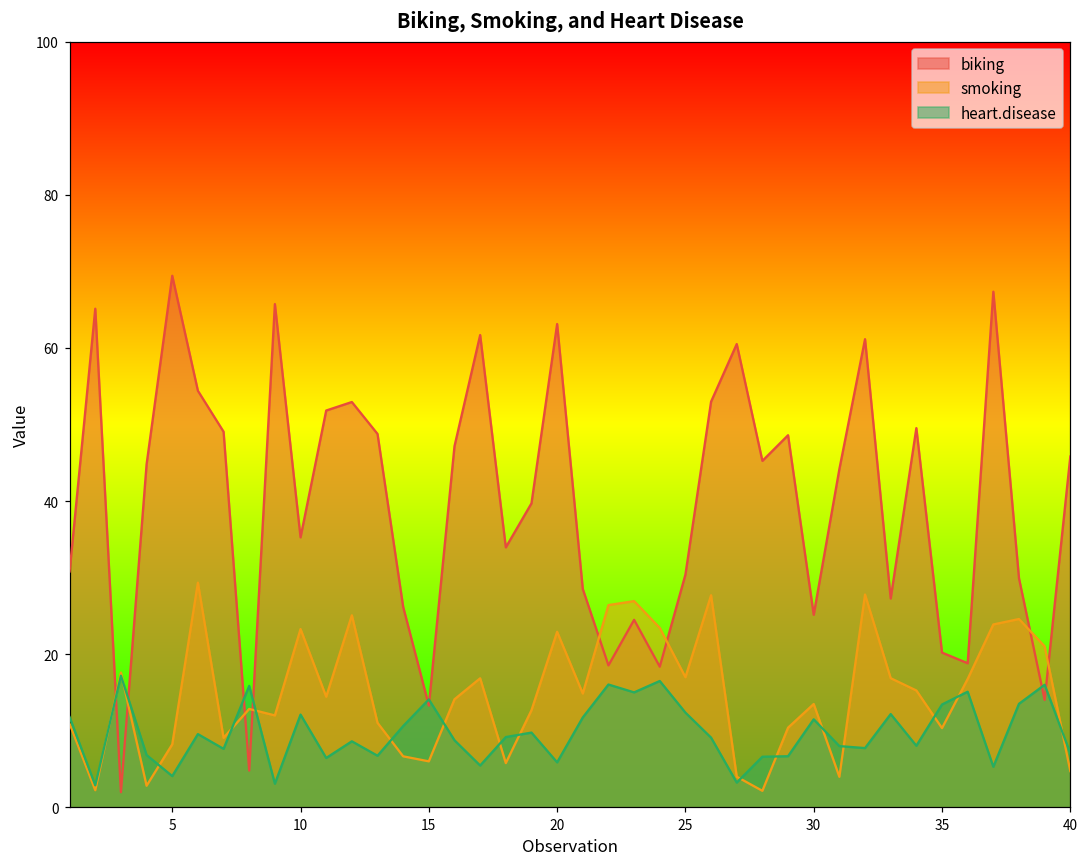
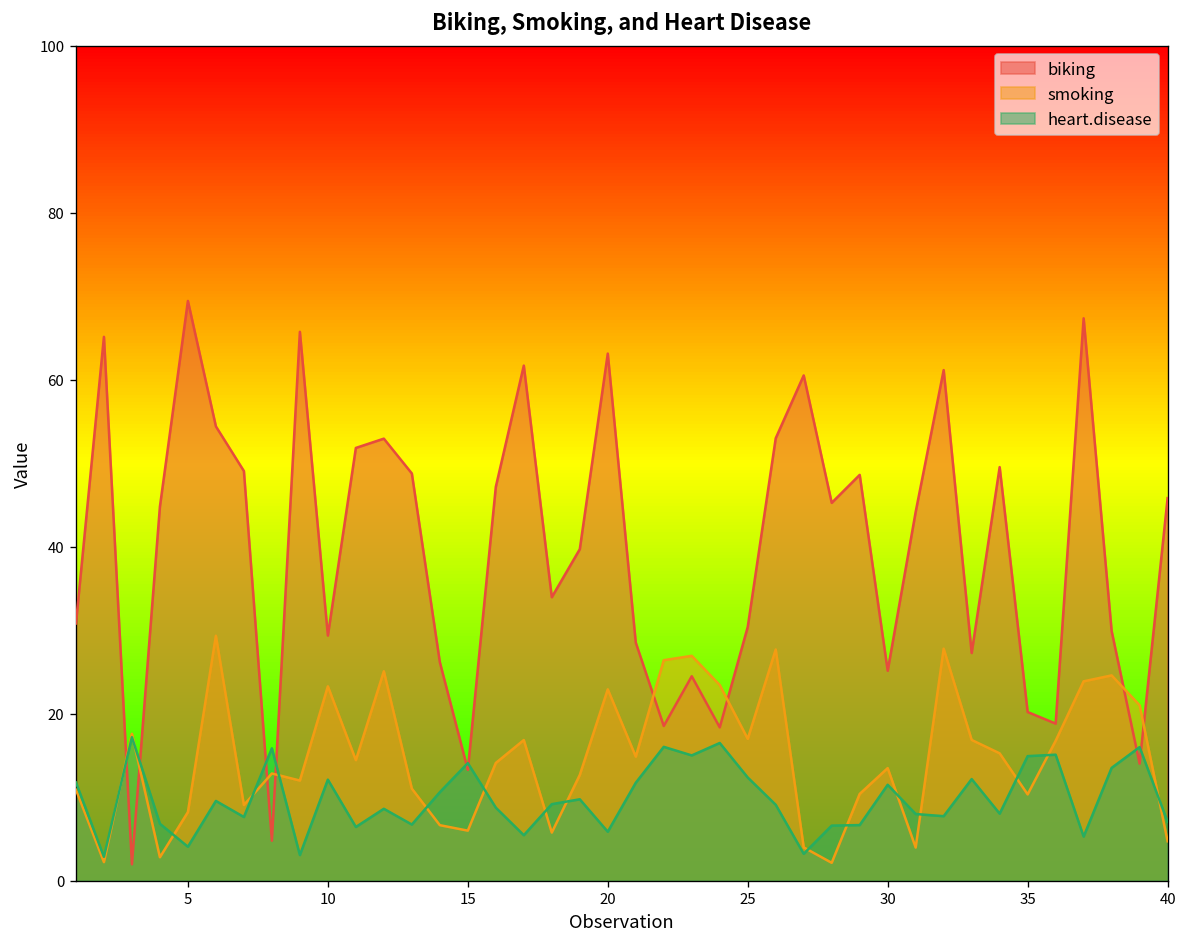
biking, 10: 35 -> 29
heart.disease, 35: 13 -> 15
